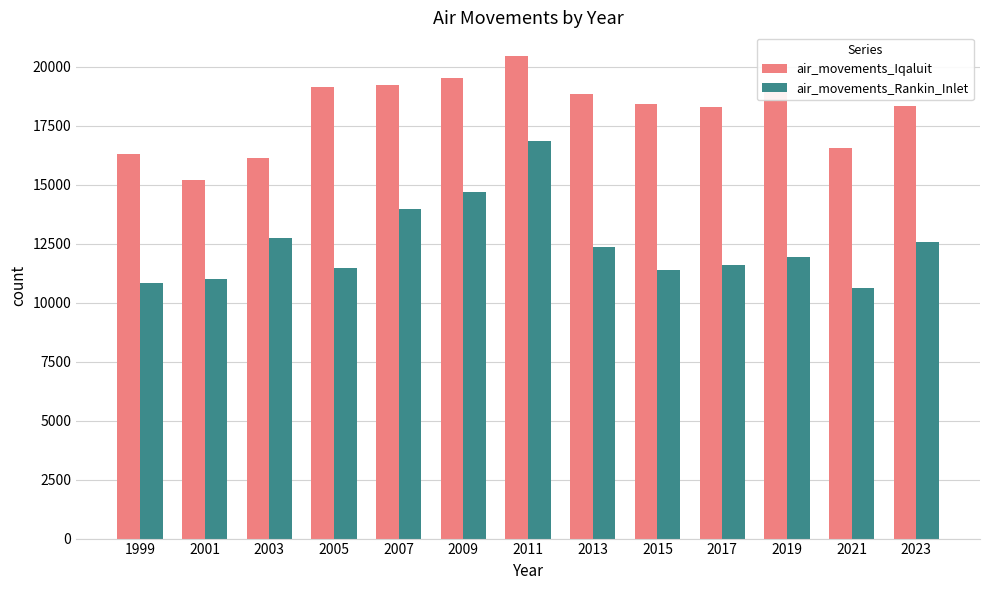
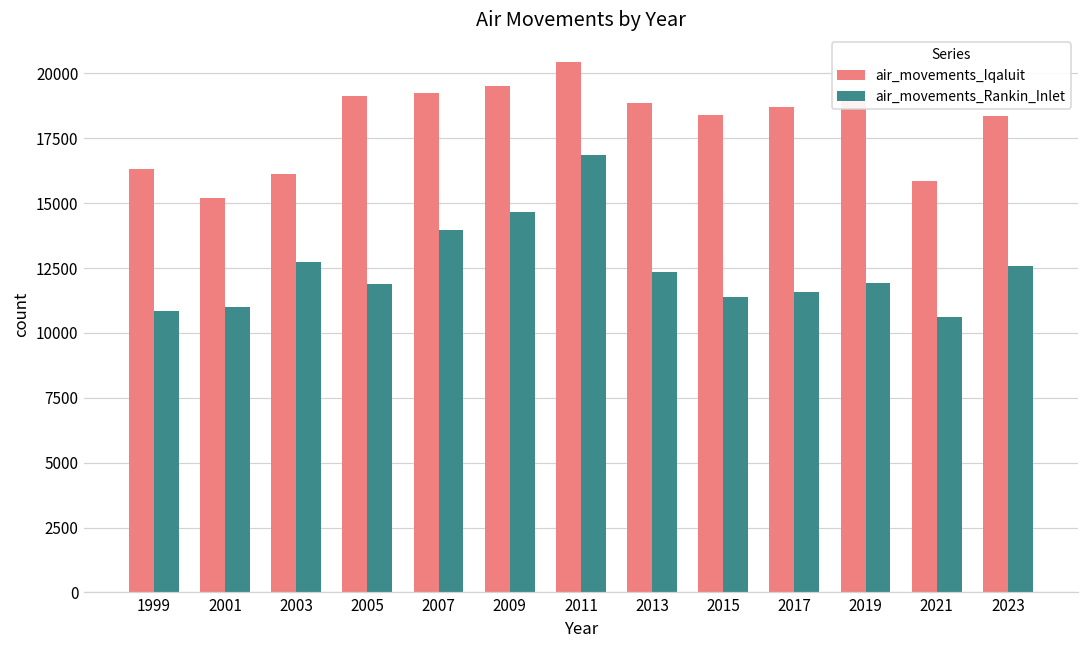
air_movements_Rankin_Inlet, 2005: 11500 -> 11900
air_movements_Iqaluit, 2017: 18300 -> 18700
air_movements_Iqaluit, 2021: 16500 -> 15800
